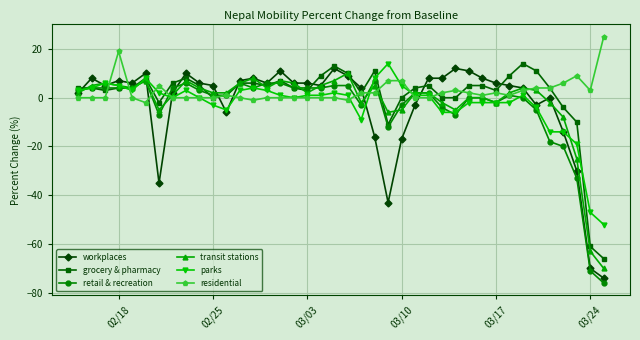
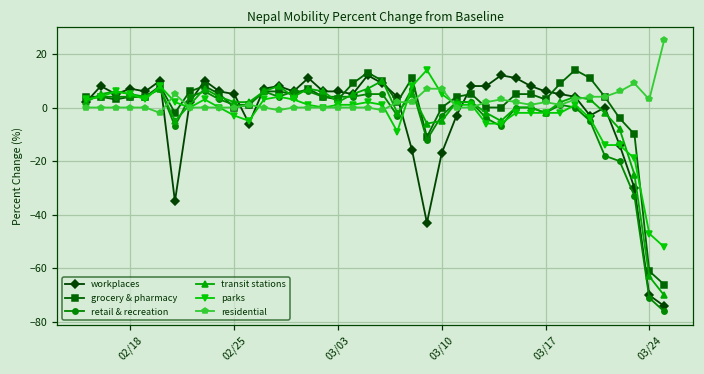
residential, 02/18: 19 -> 0
